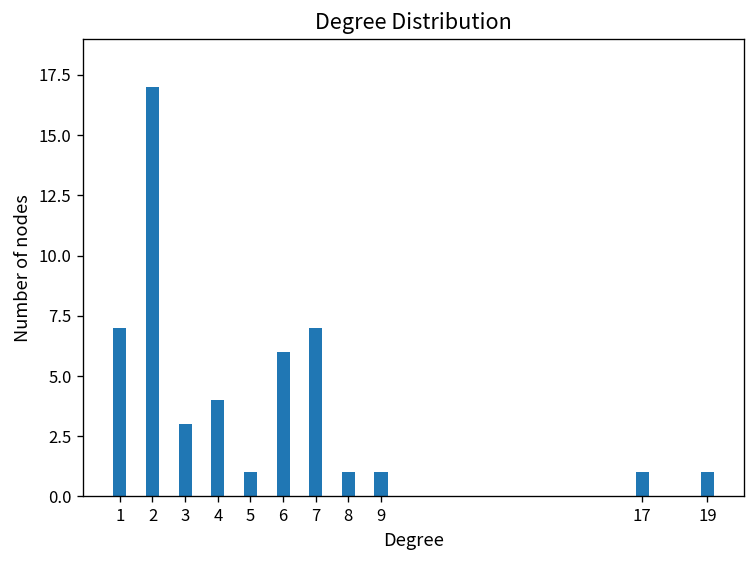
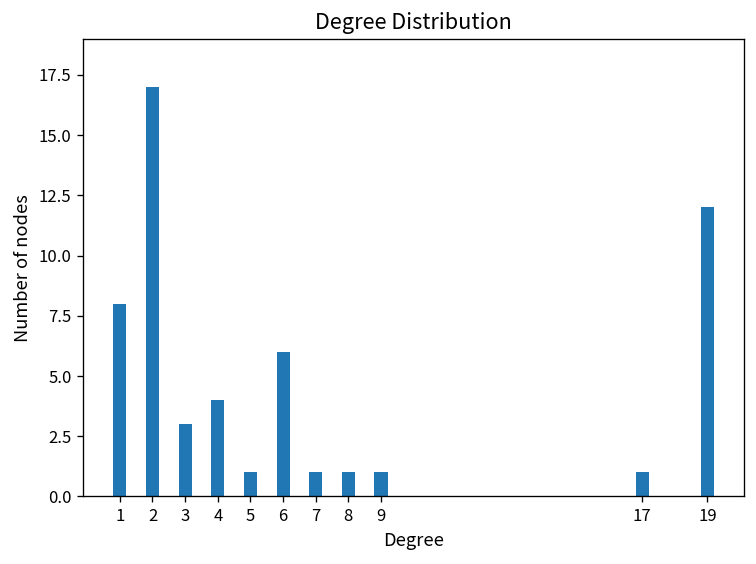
1: 7 -> 8
7: 7 -> 1
19: 1 -> 12
